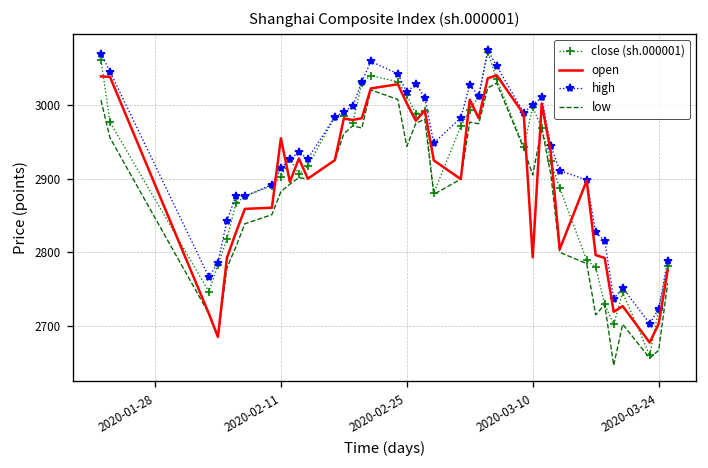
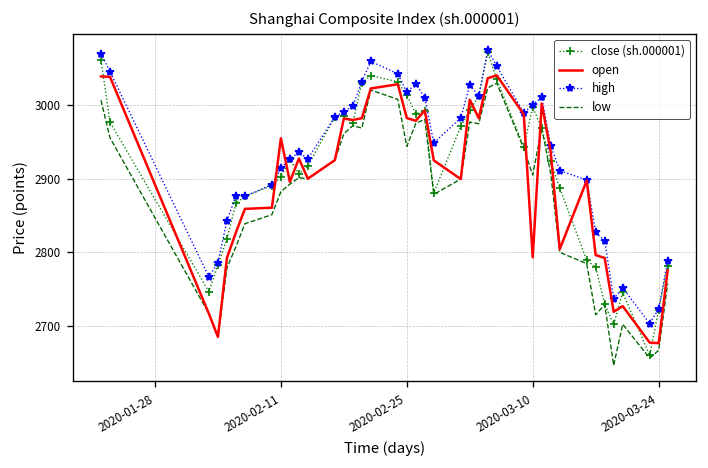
open, 2020-02-25: 3000 -> 2980
open, 2020-03-24: 2700 -> 2680
